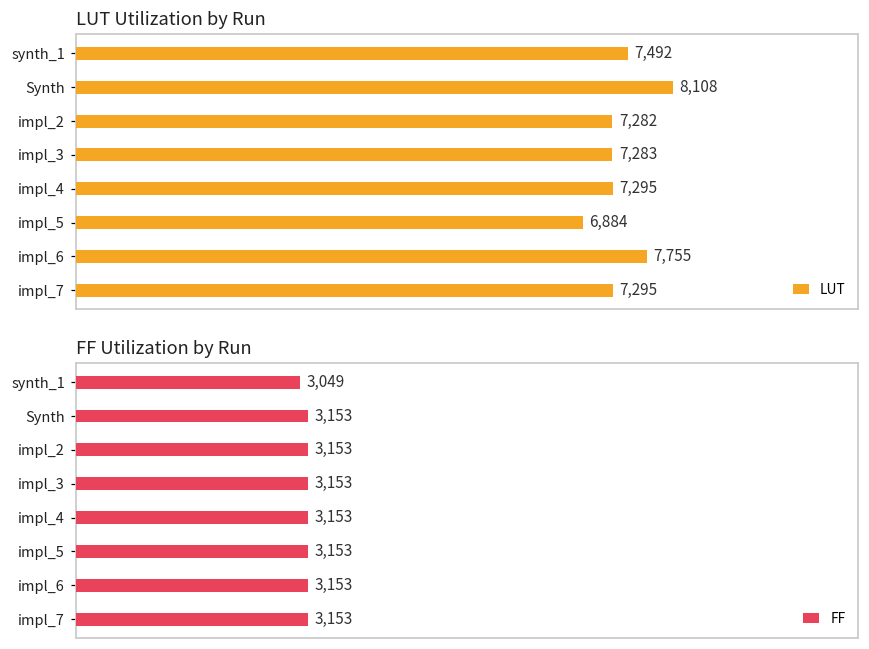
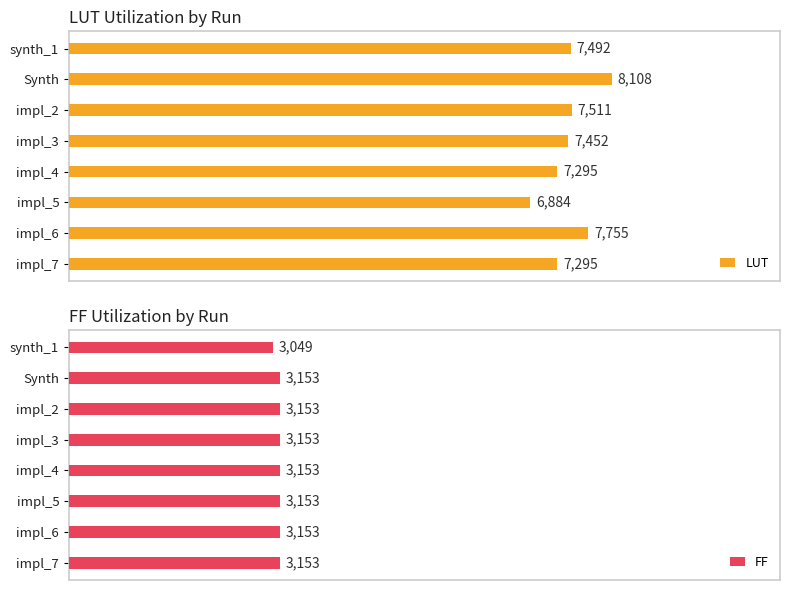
LUT Utilization by Run, impl_2: 7,282 -> 7,511
LUT Utilization by Run, impl_3: 7,283 -> 7,452
